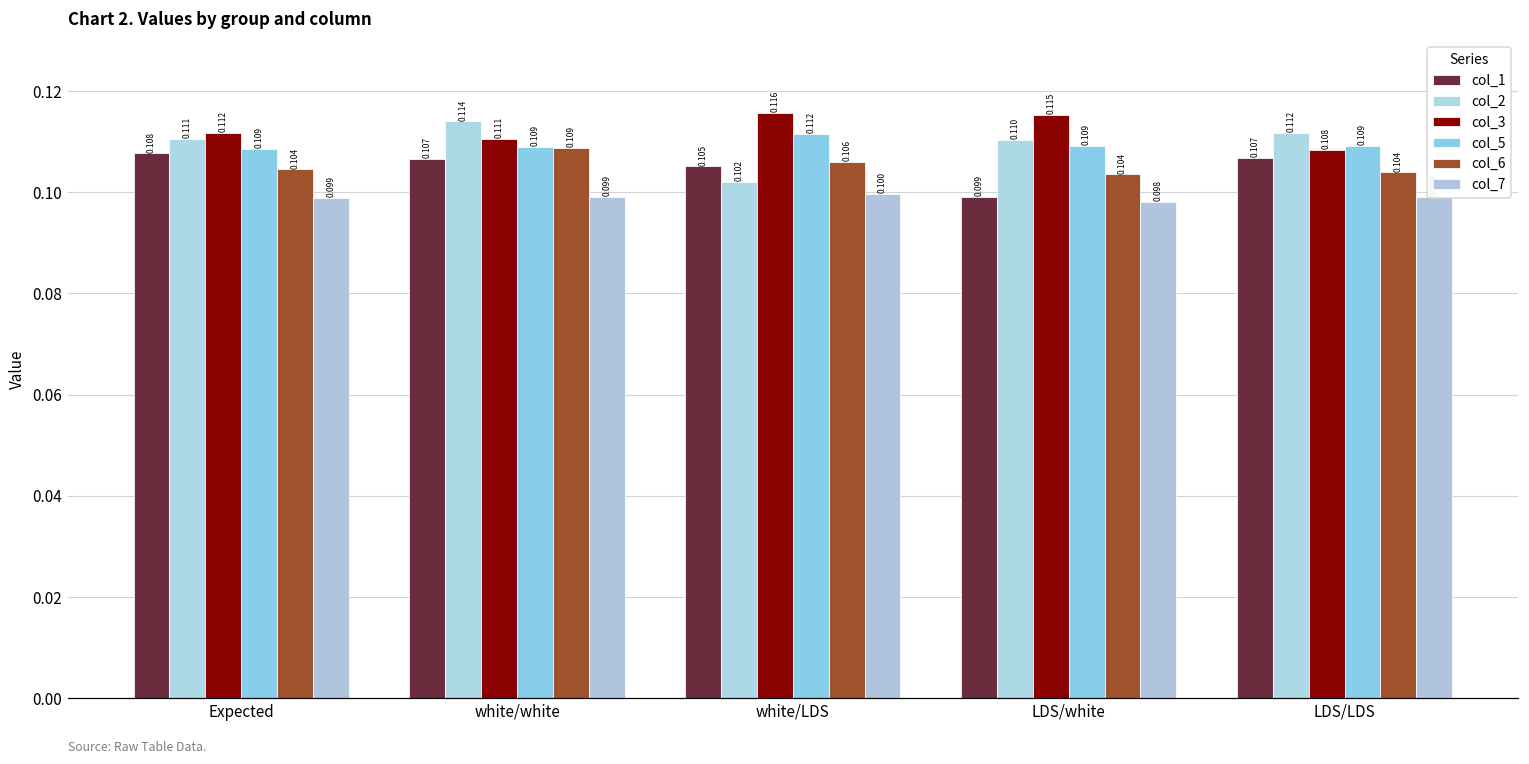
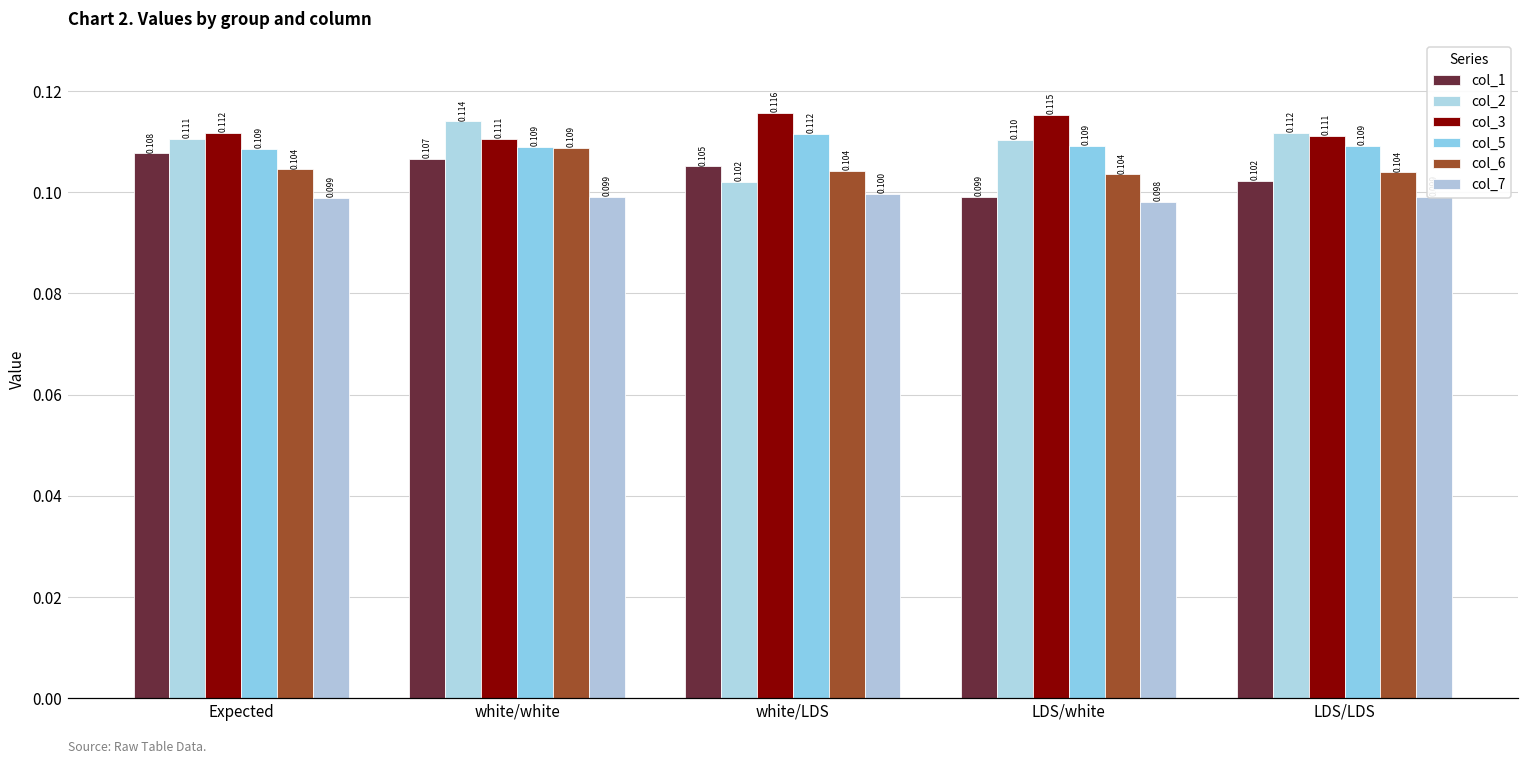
col_6, white/LDS: 0.106 -> 0.104
col_1, LDS/LDS: 0.107 -> 0.102
col_3, LDS/LDS: 0.108 -> 0.111
